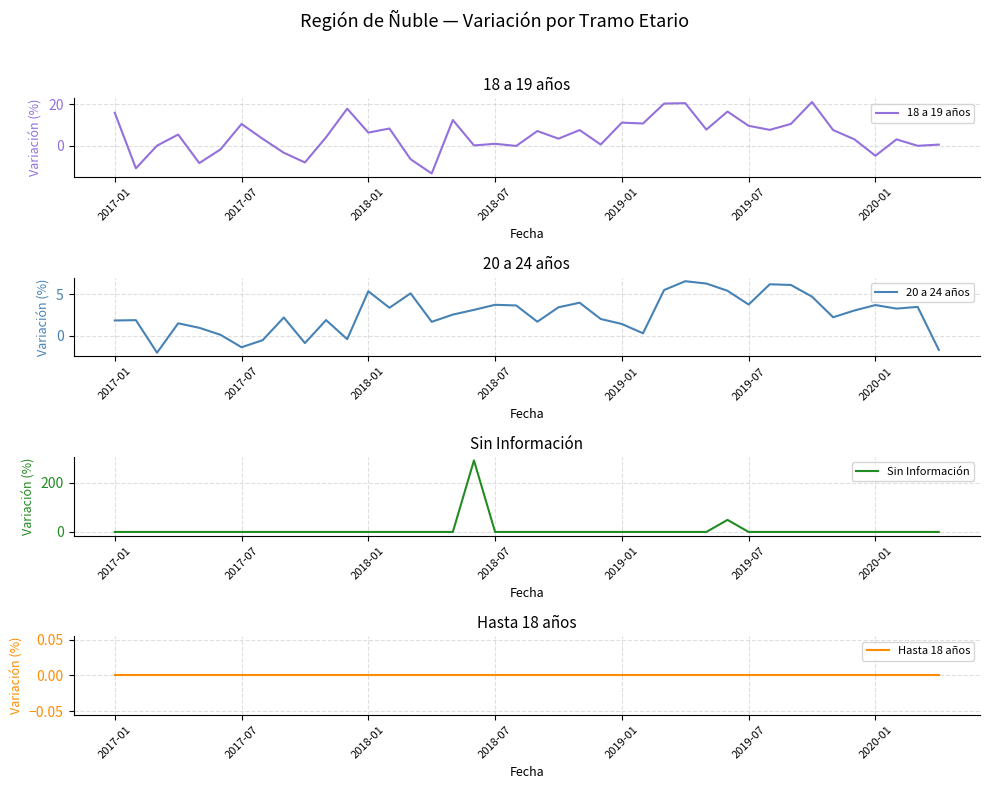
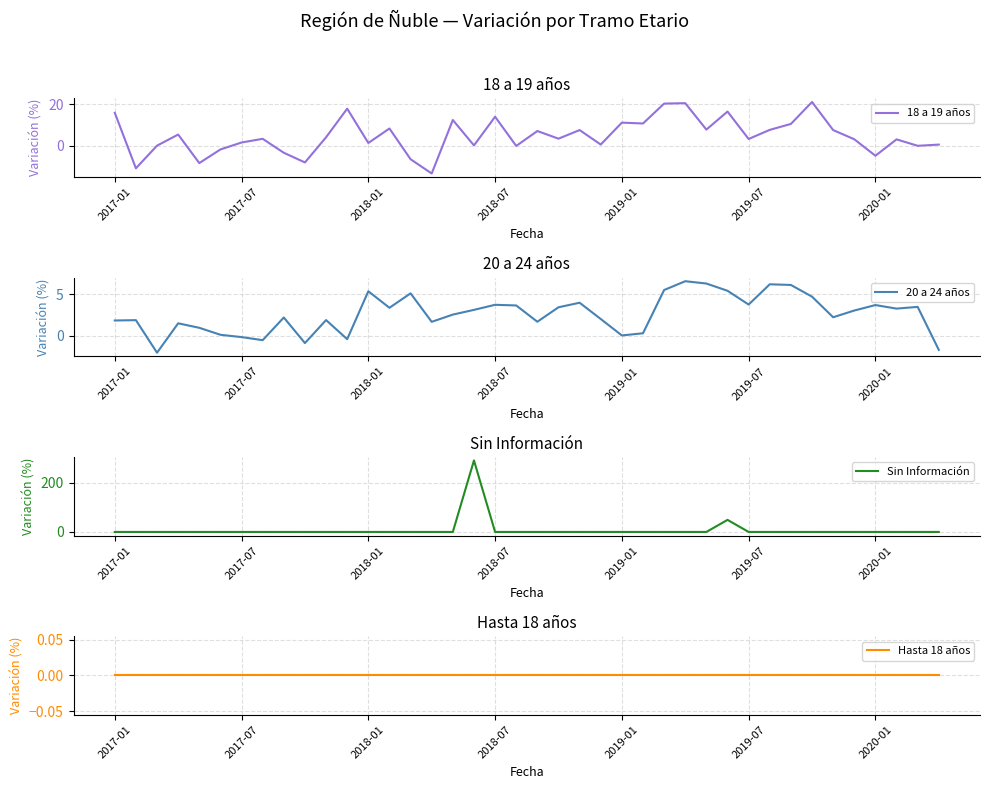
18 a 19 años, 2017-07: 11 -> 2
18 a 19 años, 2018-01: 6 -> 1
18 a 19 años, 2018-07: 1 -> 14
18 a 19 años, 2019-07: 10 -> 3
20 a 24 años, 2017-07: -1 -> 0
20 a 24 años, 2019-01: 1 -> 0
